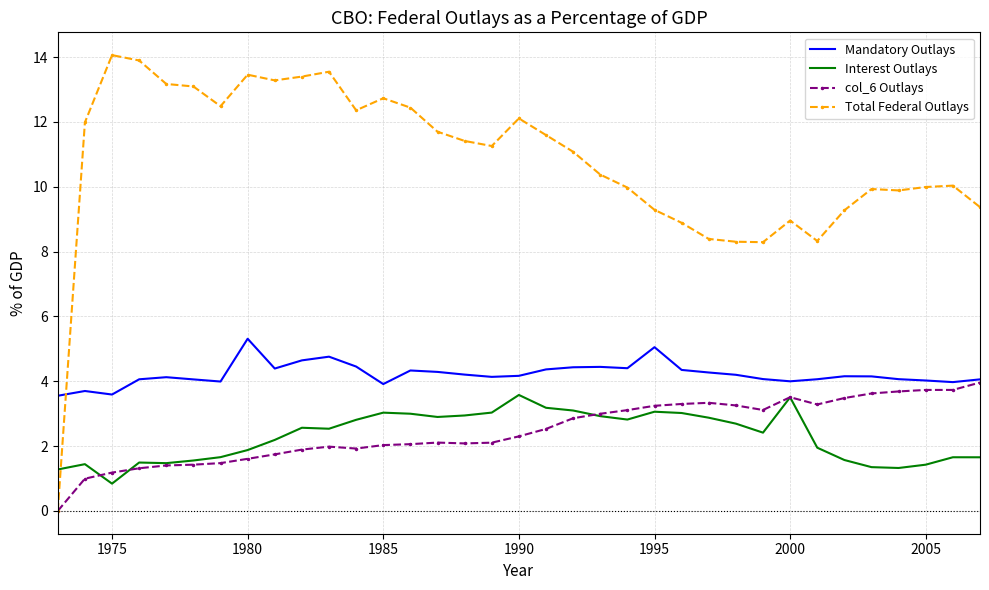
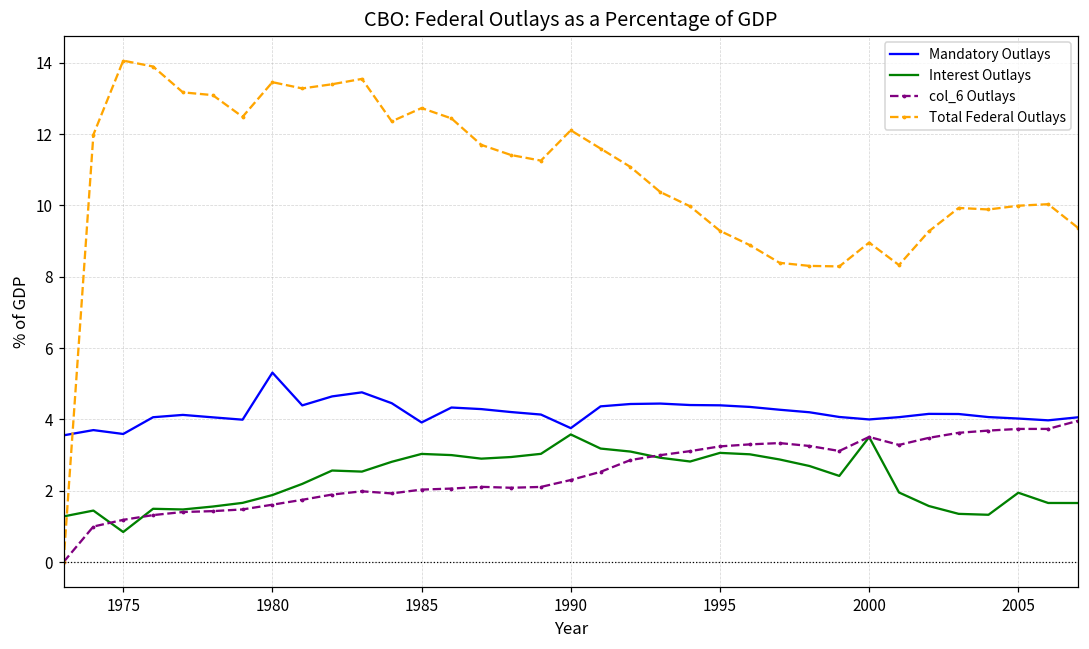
Mandatory Outlays, 1990: 4.2 -> 3.8
Mandatory Outlays, 1995: 5.1 -> 4.4
Interest Outlays, 2005: 1.4 -> 1.9
